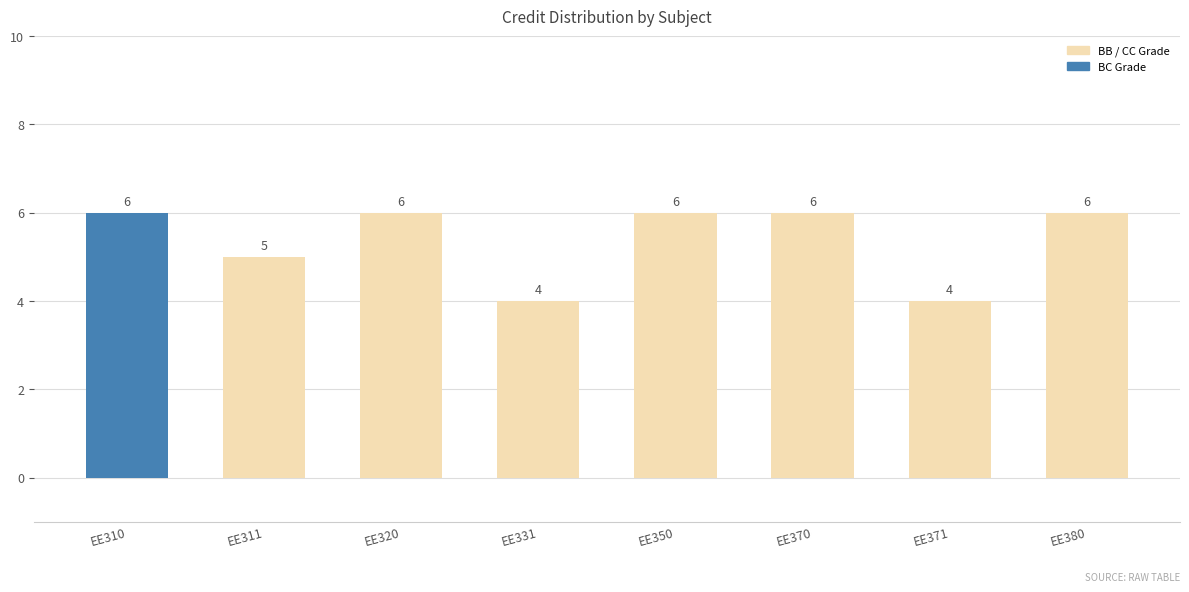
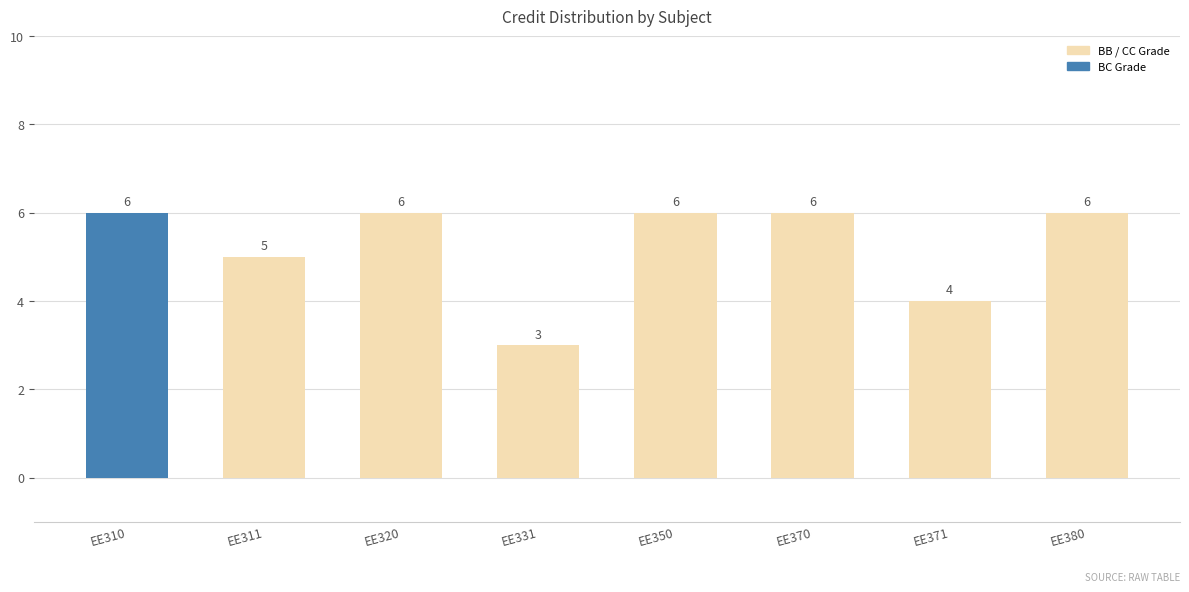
EE331: 4 -> 3
